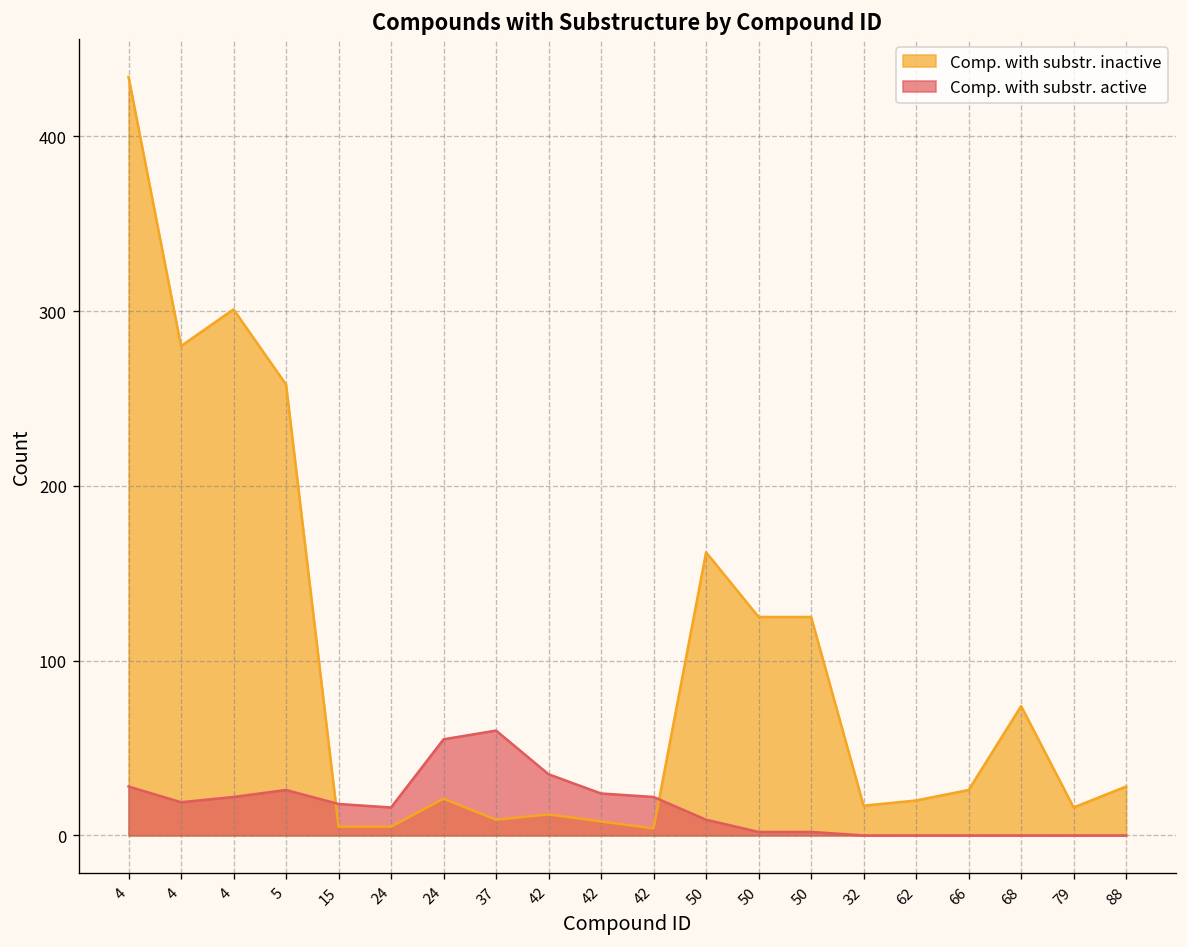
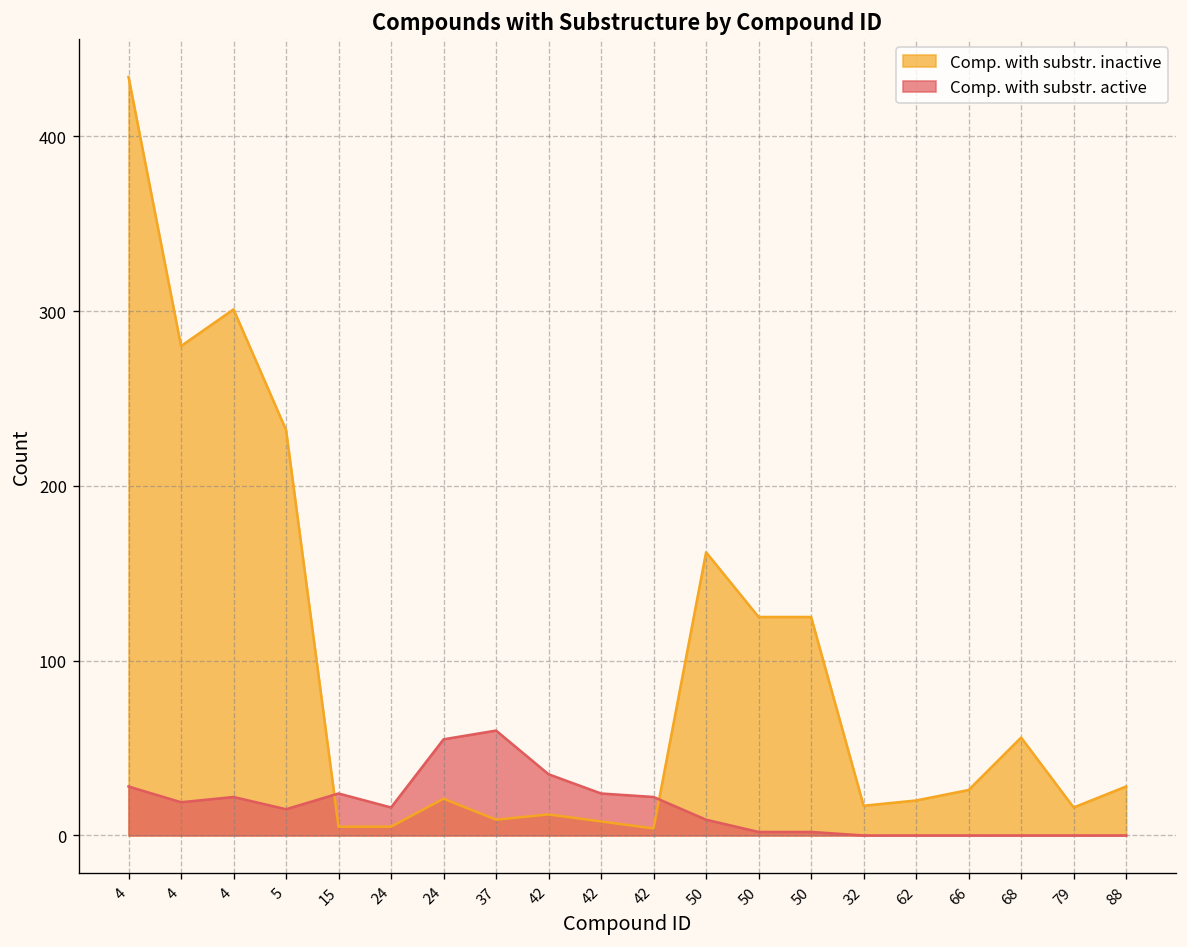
Comp. with substr. inactive, 5: 258 -> 232
Comp. with substr. active, 5: 26 -> 15
Comp. with substr. active, 15: 18 -> 24
Comp. with substr. inactive, 68: 74 -> 56
